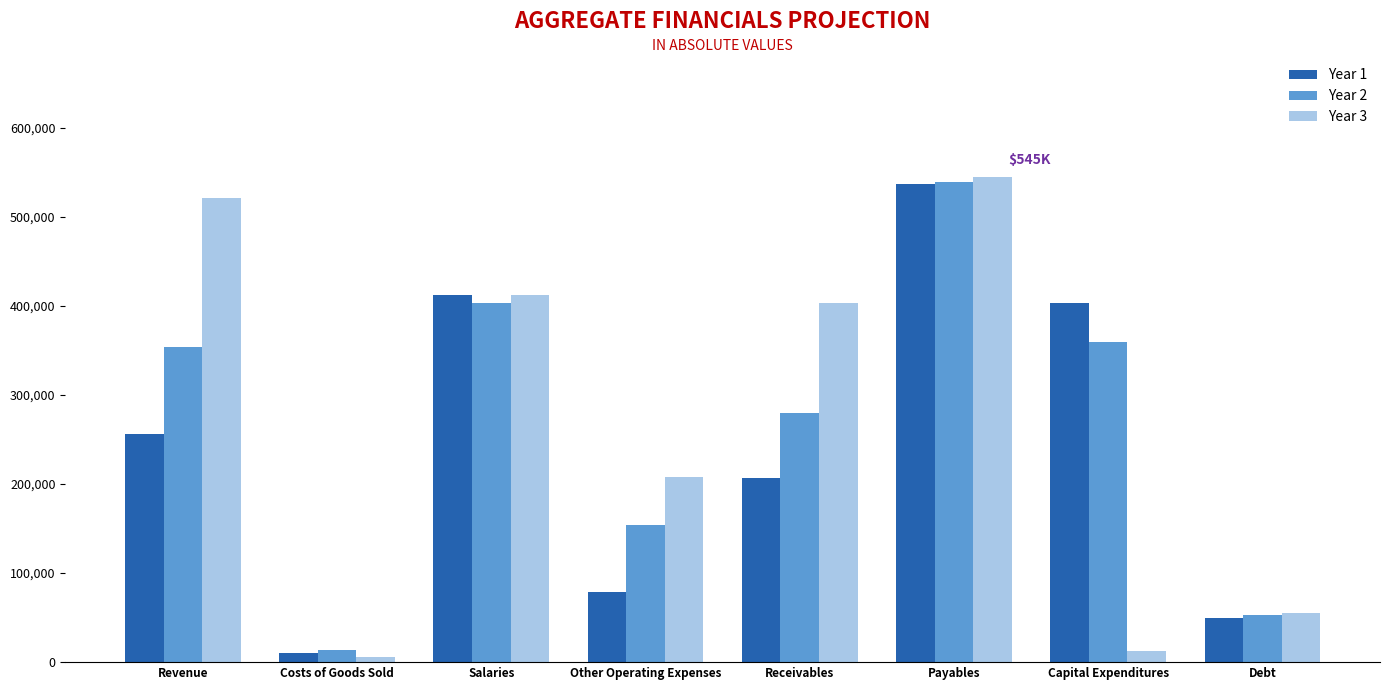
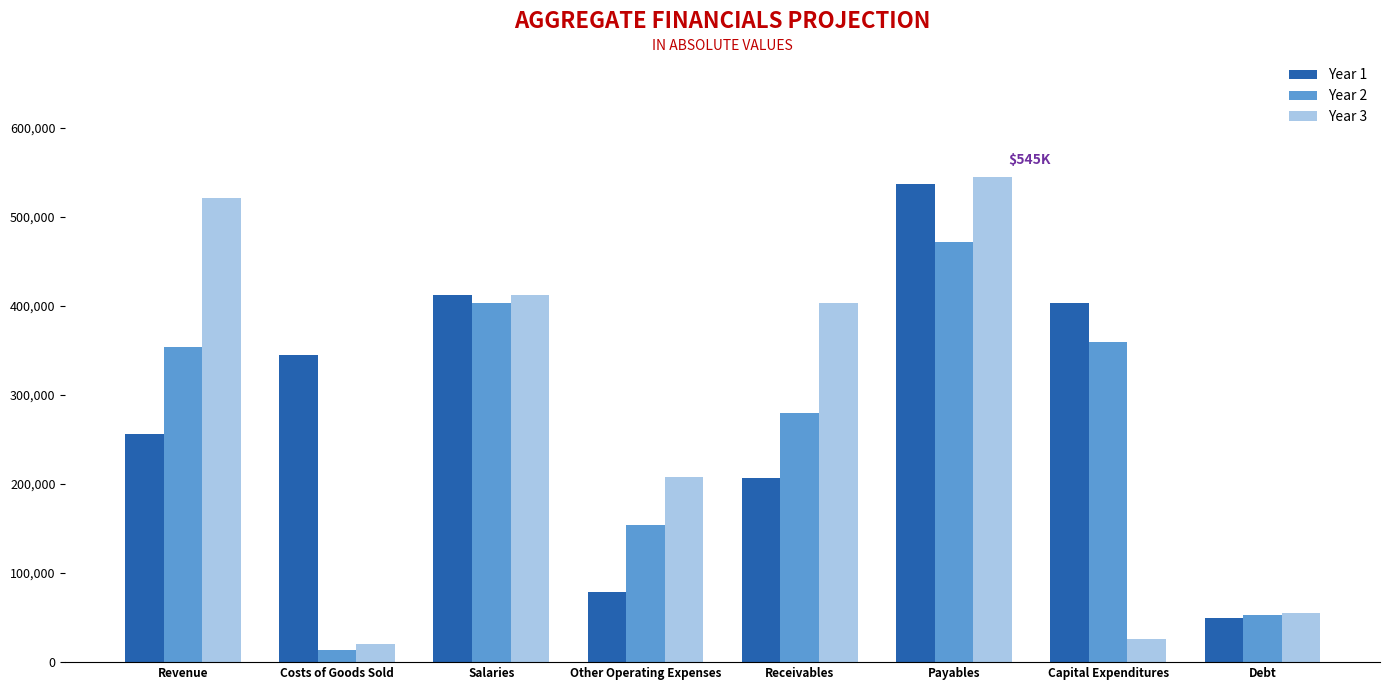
Year 1, Costs of Goods Sold: 10,000 -> 350,000
Year 3, Costs of Goods Sold: 10,000 -> 20,000
Year 2, Payables: 540,000 -> 470,000
Year 3, Capital Expenditures: 10,000 -> 30,000
